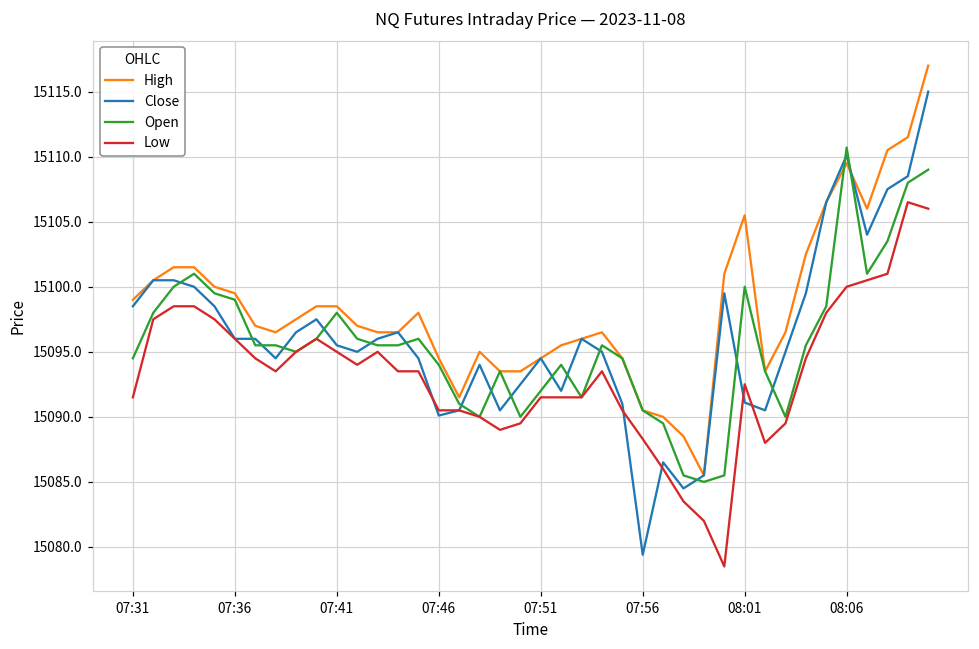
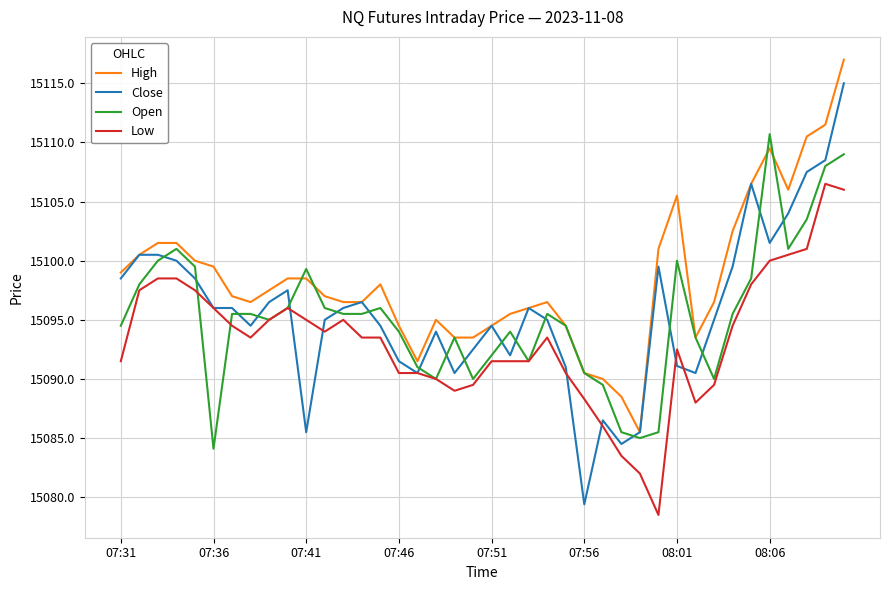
Open, 07:36: 15099.0 -> 15084.1
Close, 07:41: 15095.5 -> 15085.5
Open, 07:41: 15098.0 -> 15099.3
Close, 07:46: 15090.1 -> 15091.5
Close, 08:06: 15110.1 -> 15101.5
